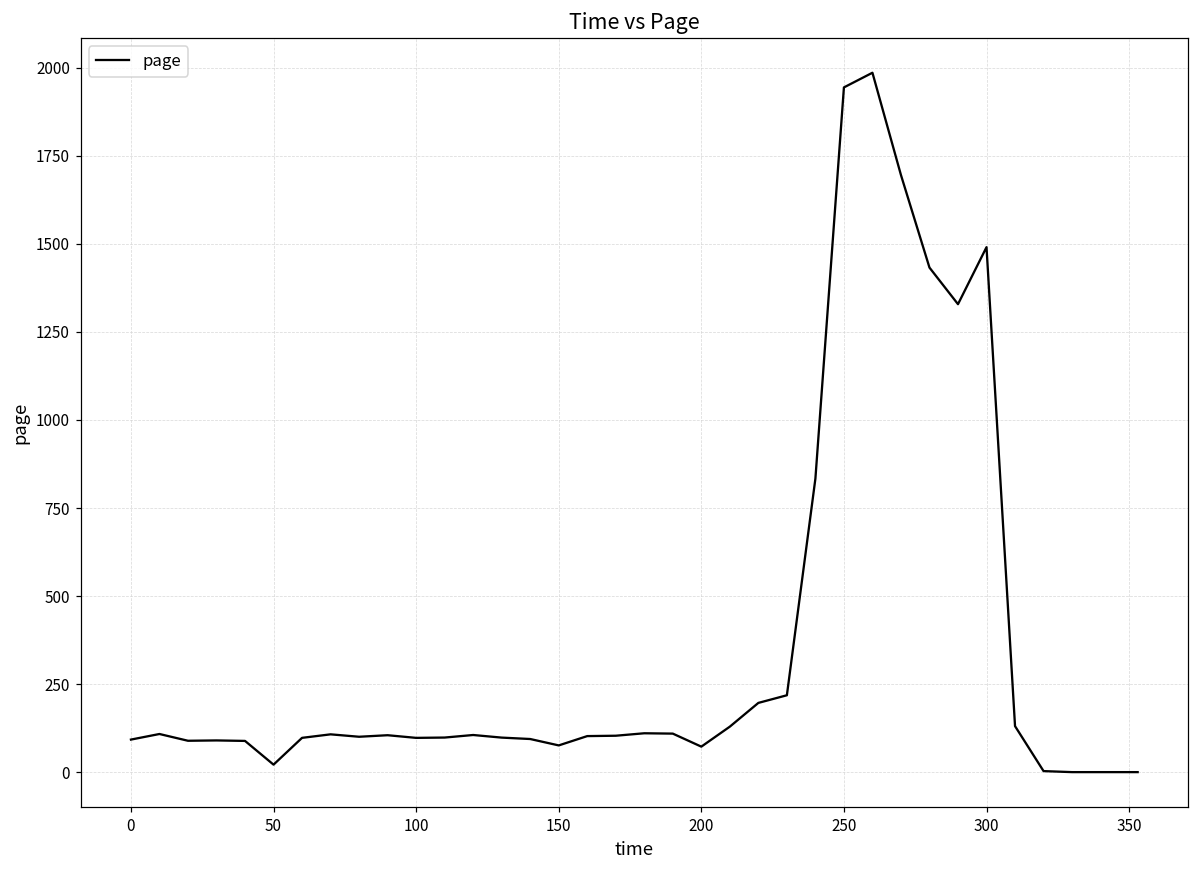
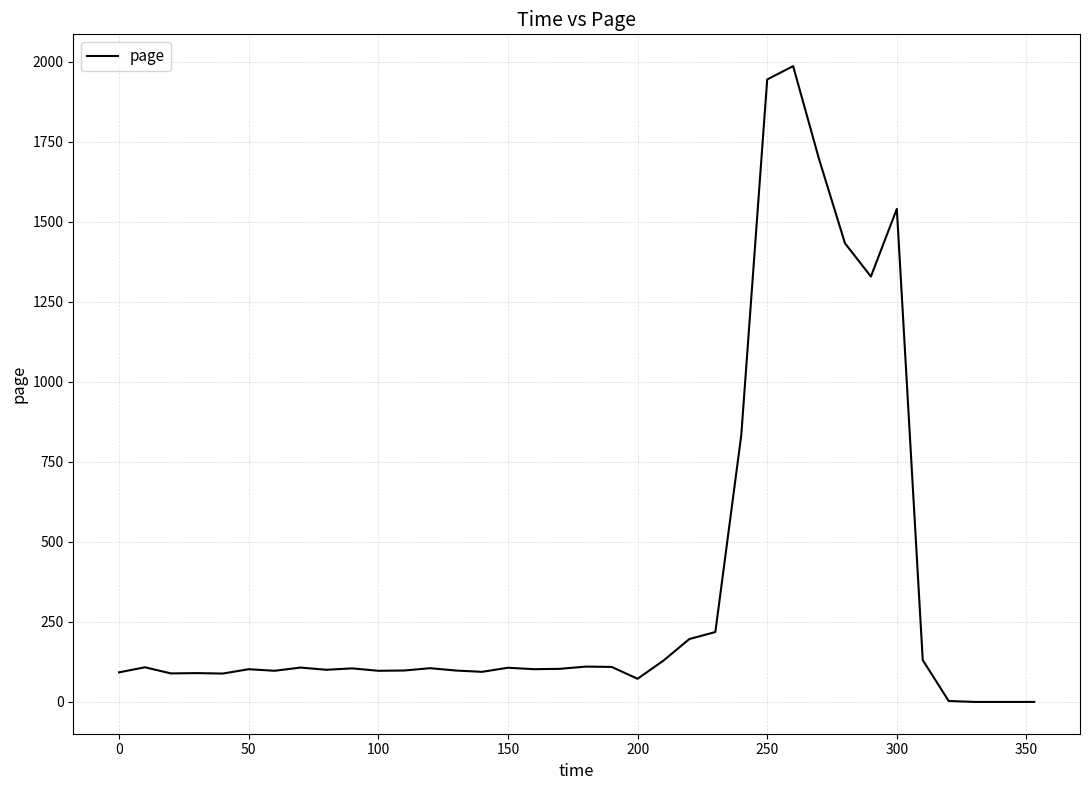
50: 20 -> 100
150: 80 -> 110
300: 1490 -> 1540
